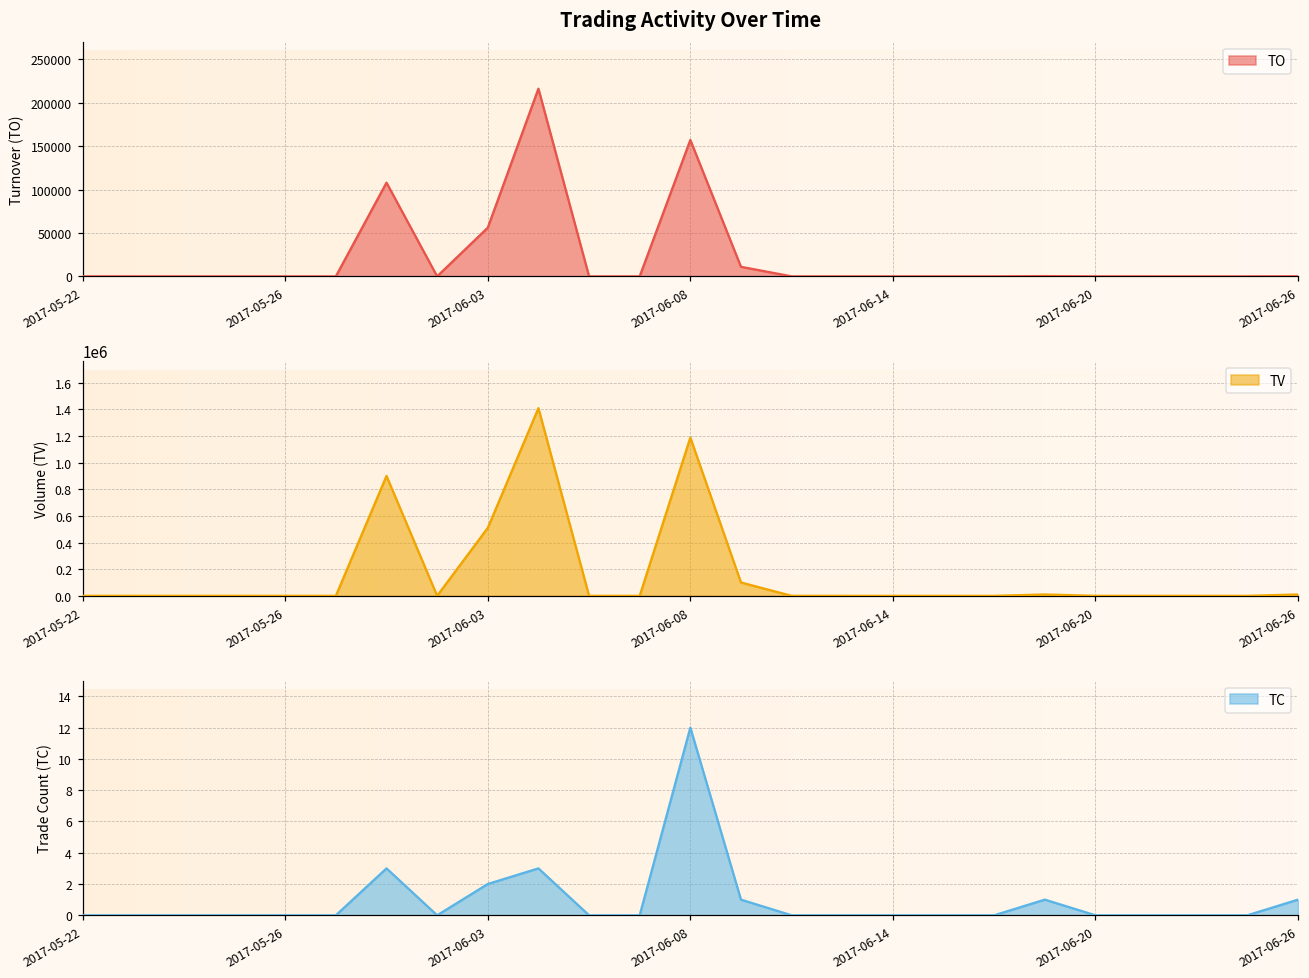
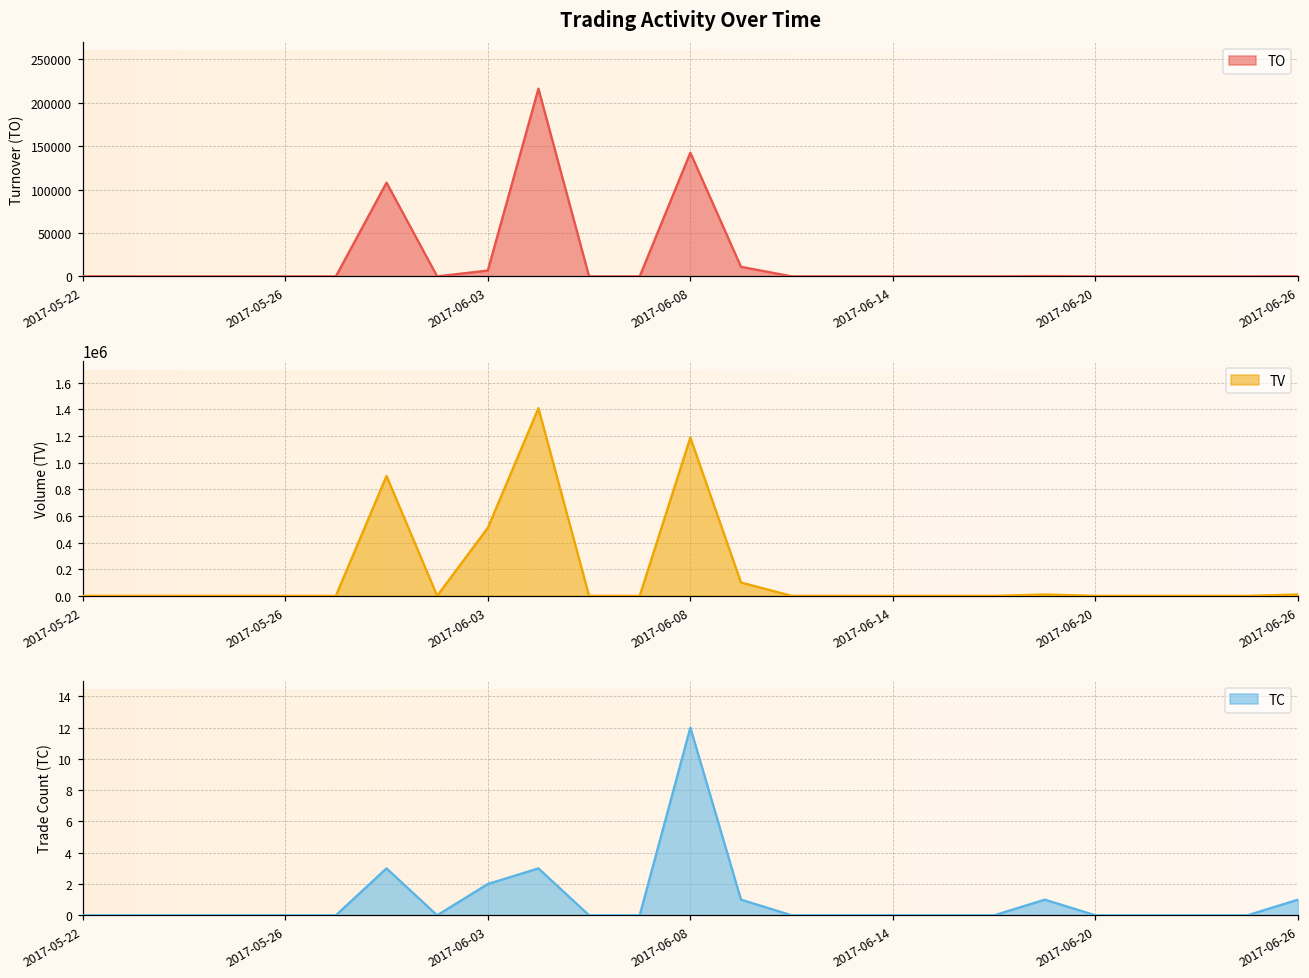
Trading Activity Over Time, 2017-06-03: 60000 -> 10000
Trading Activity Over Time, 2017-06-08: 160000 -> 140000
